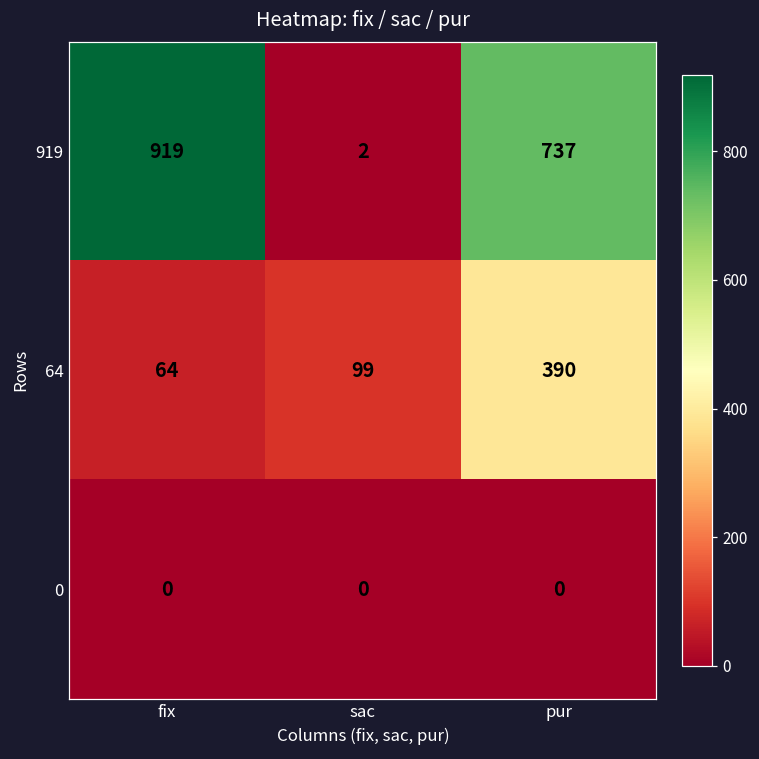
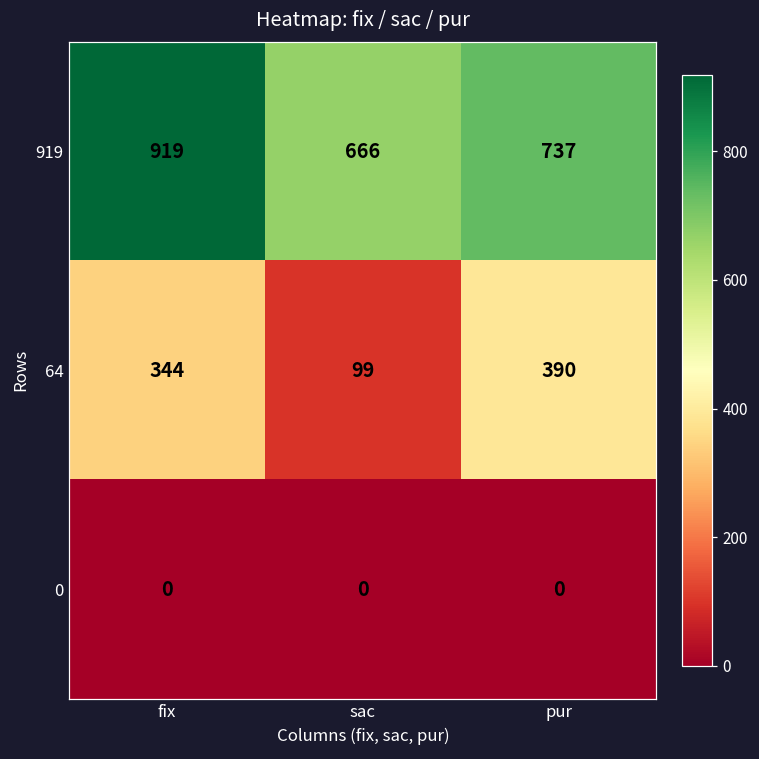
919, sac: 2 -> 666
64, fix: 64 -> 344
